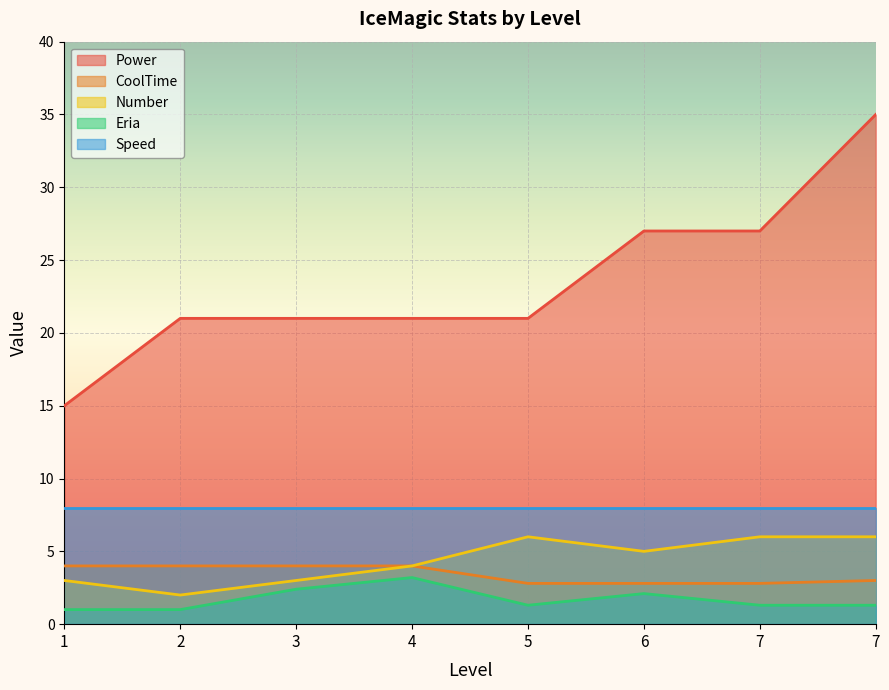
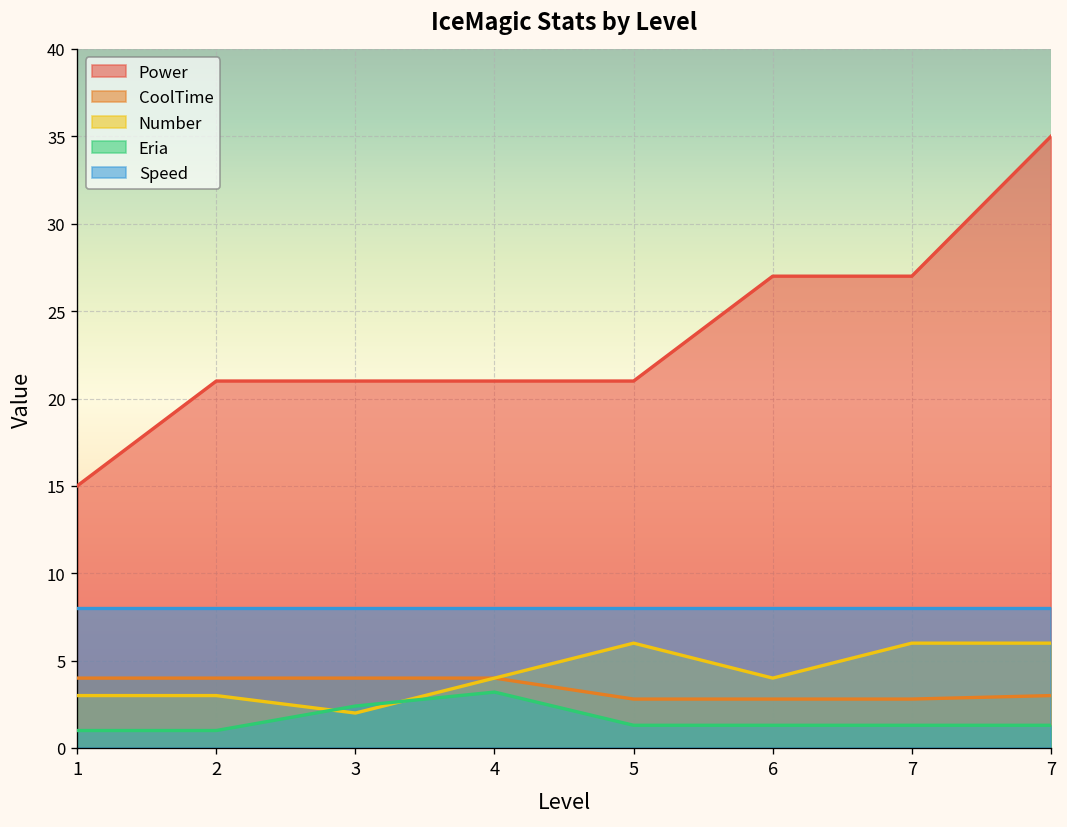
Number, 2: 2 -> 3
Number, 3: 3 -> 2
Number, 6: 5 -> 4
Eria, 6: 2.1 -> 1.3
